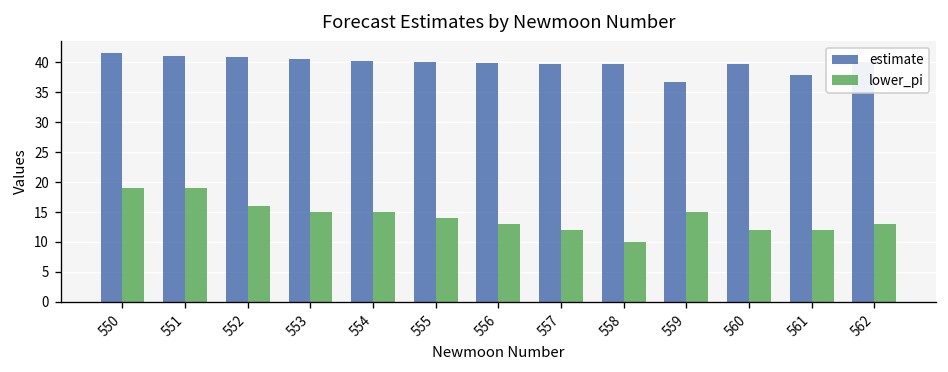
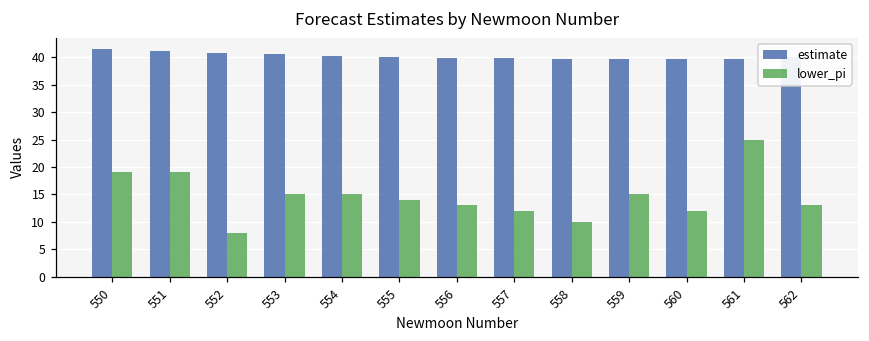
lower_pi, 552: 16 -> 8
estimate, 559: 37 -> 40
estimate, 561: 38 -> 40
lower_pi, 561: 12 -> 25
